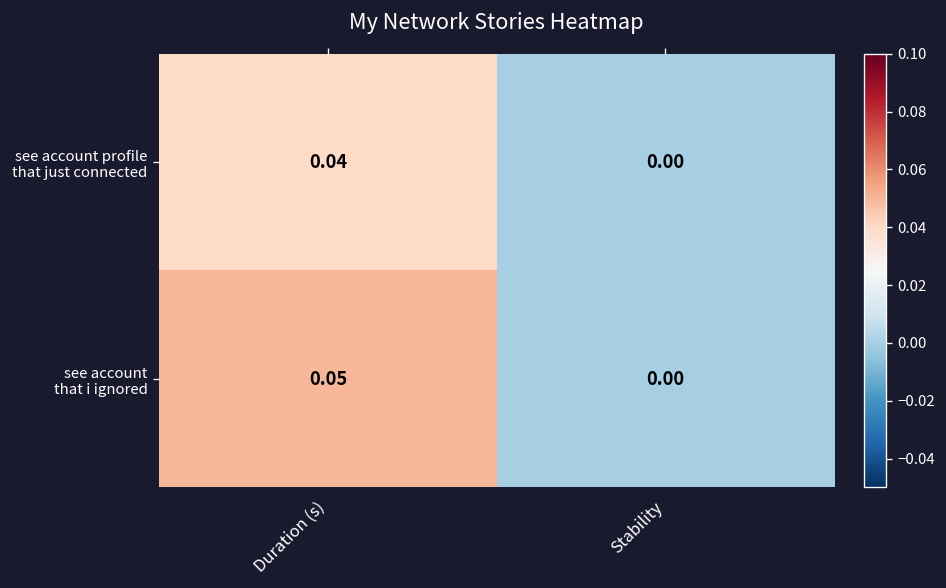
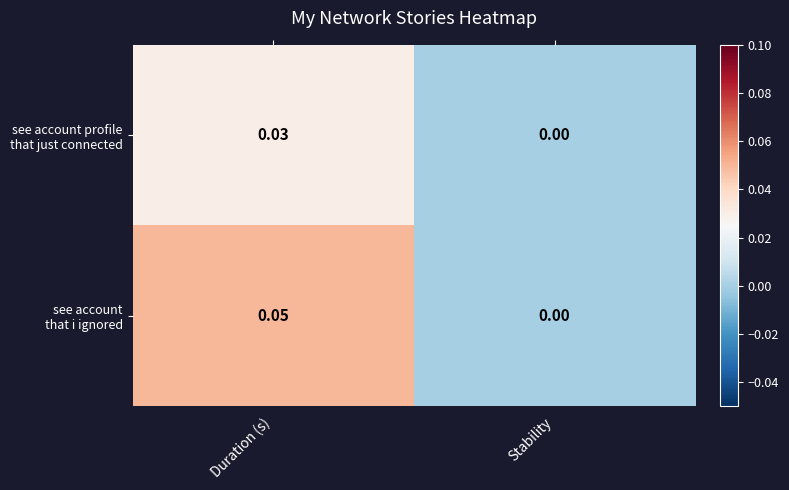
see account profile that just connected, Duration (s): 0.04 -> 0.03
